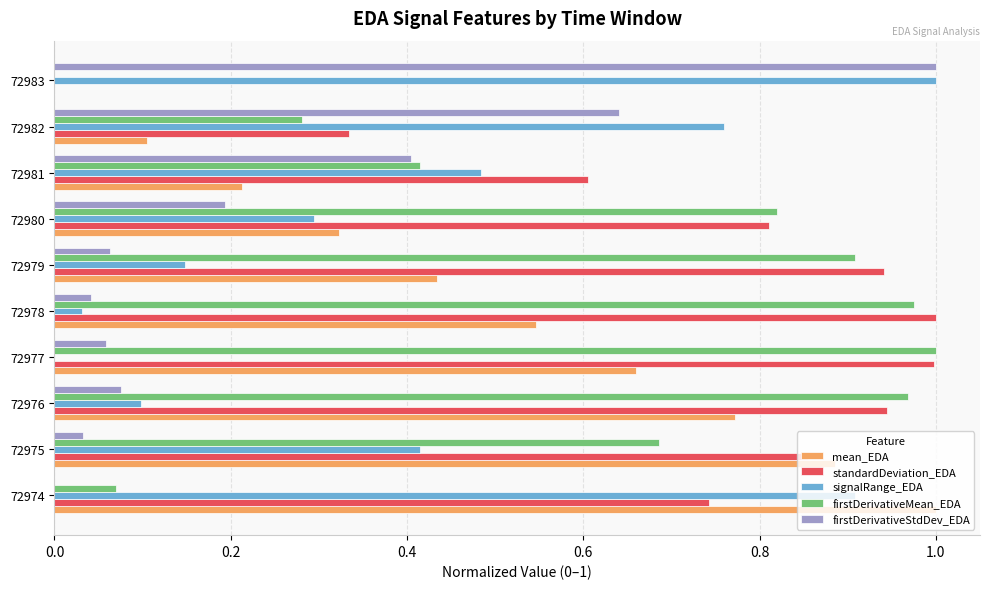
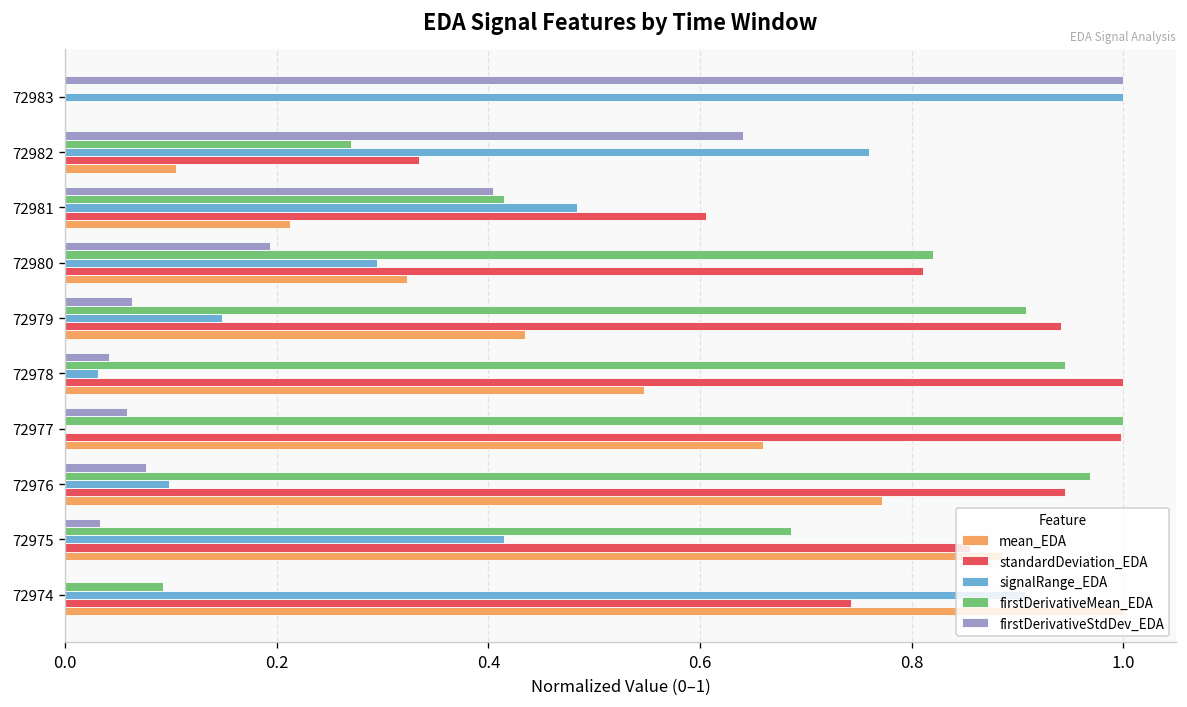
firstDerivativeMean_EDA, 72982: 0.28 -> 0.27
firstDerivativeMean_EDA, 72978: 0.97 -> 0.95
firstDerivativeMean_EDA, 72974: 0.07 -> 0.09
